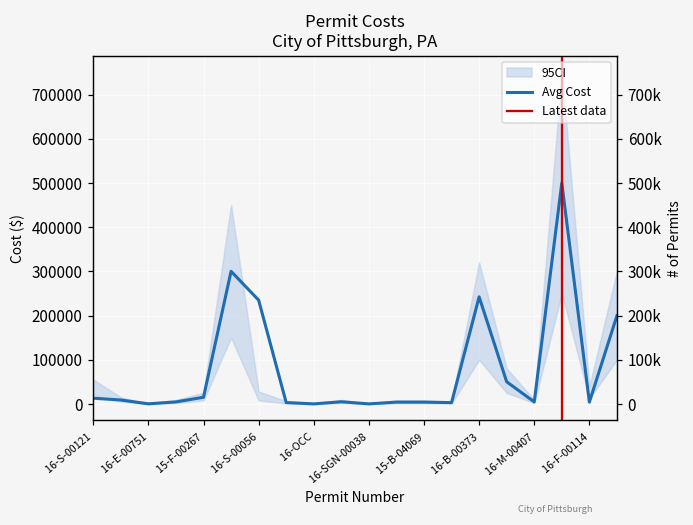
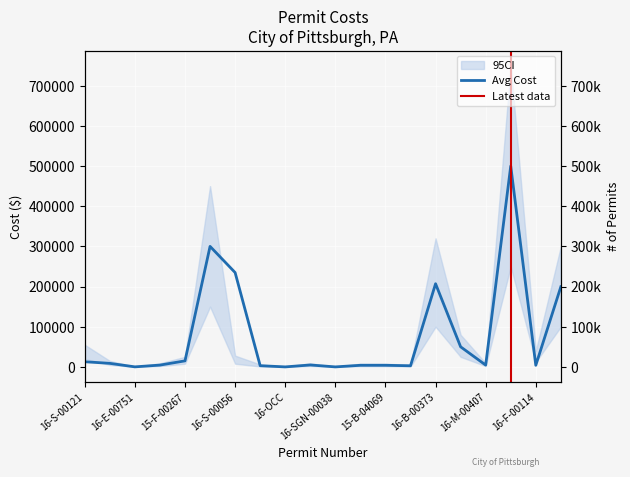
Avg Cost, 16-B-00373: 240000 -> 210000
